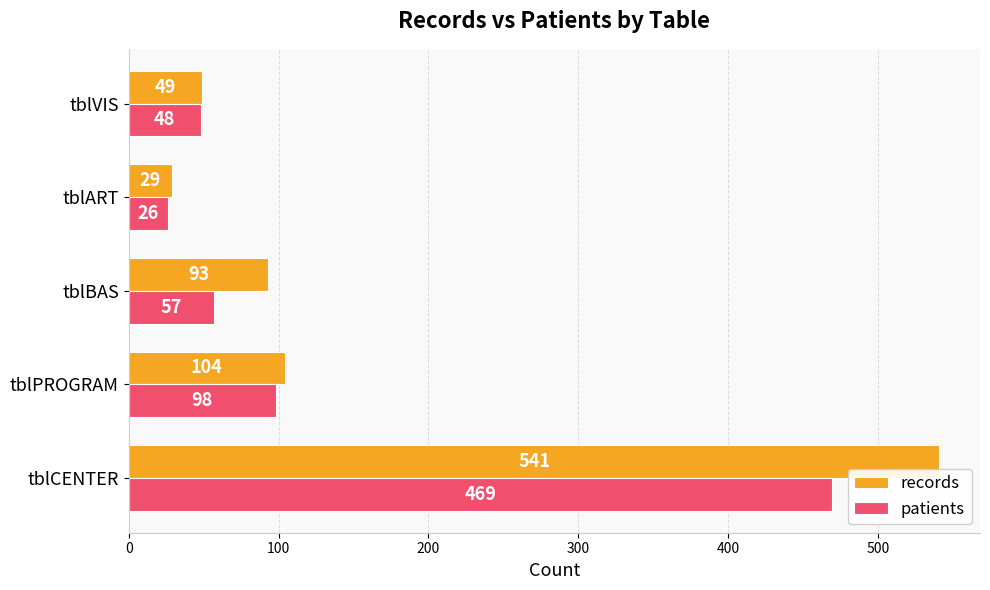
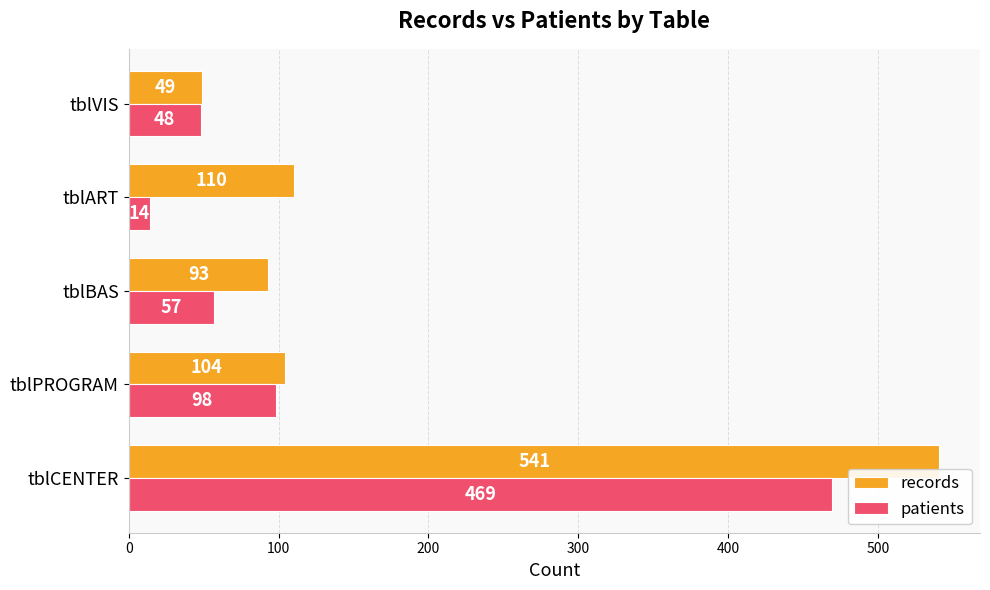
records, tblART: 29 -> 110
patients, tblART: 26 -> 14
